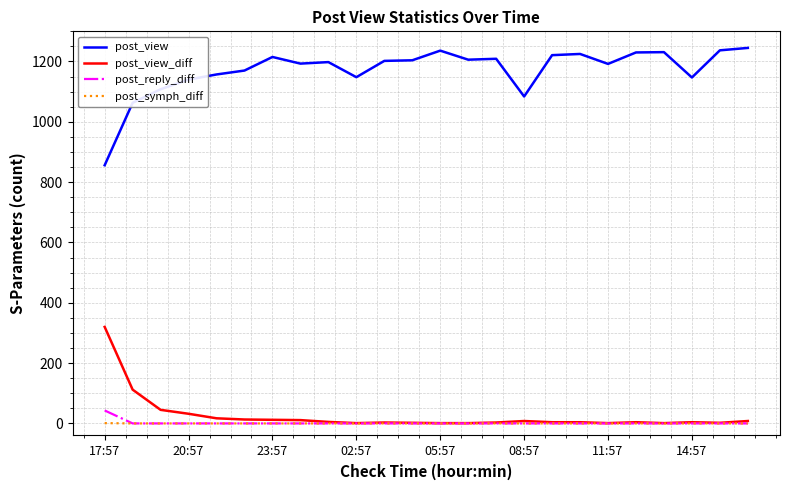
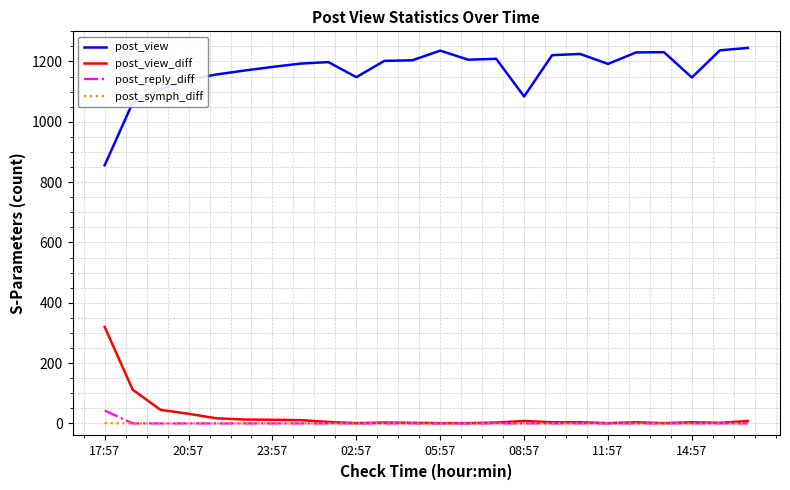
post_view, 23:57: 1220 -> 1180
